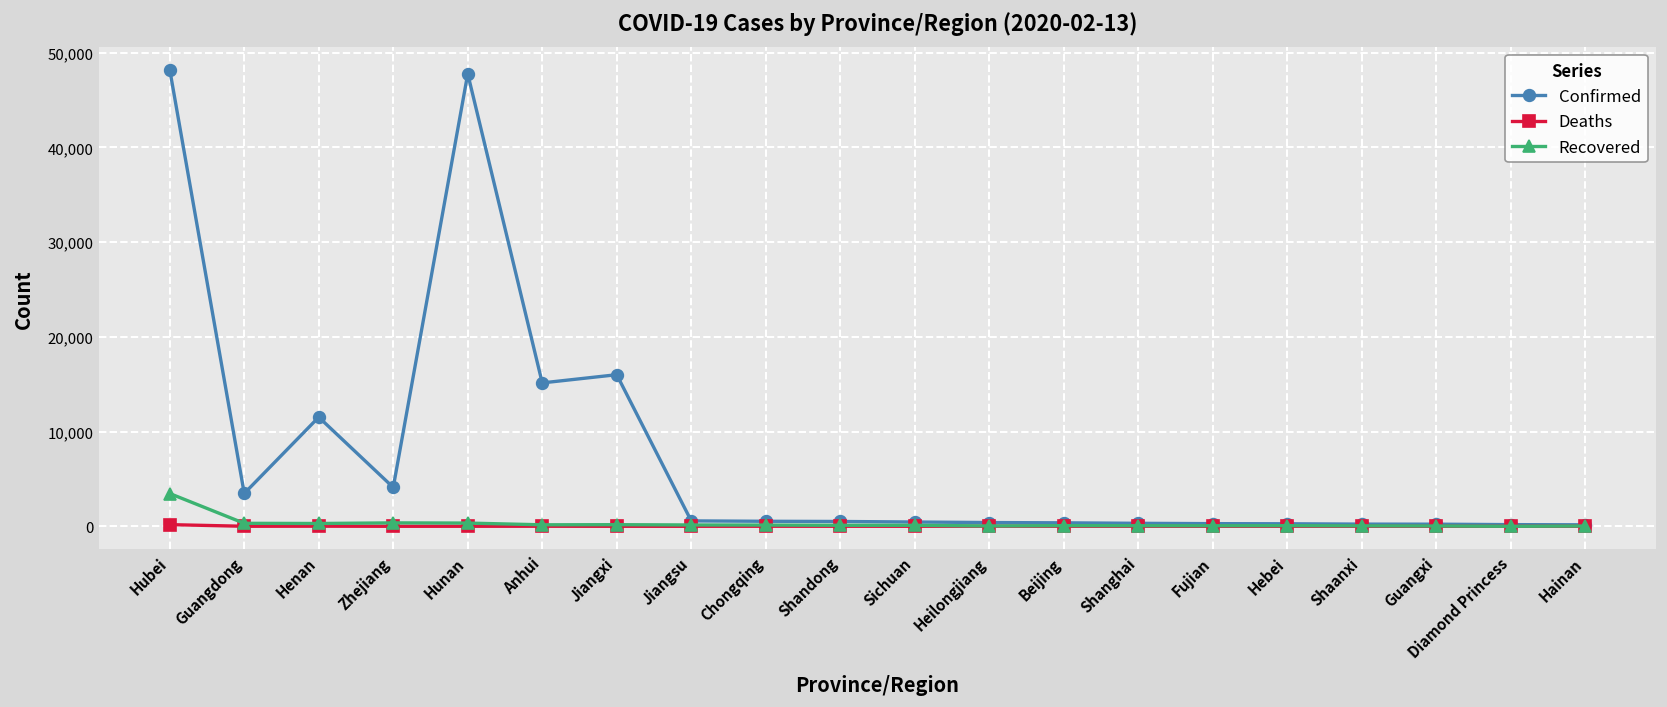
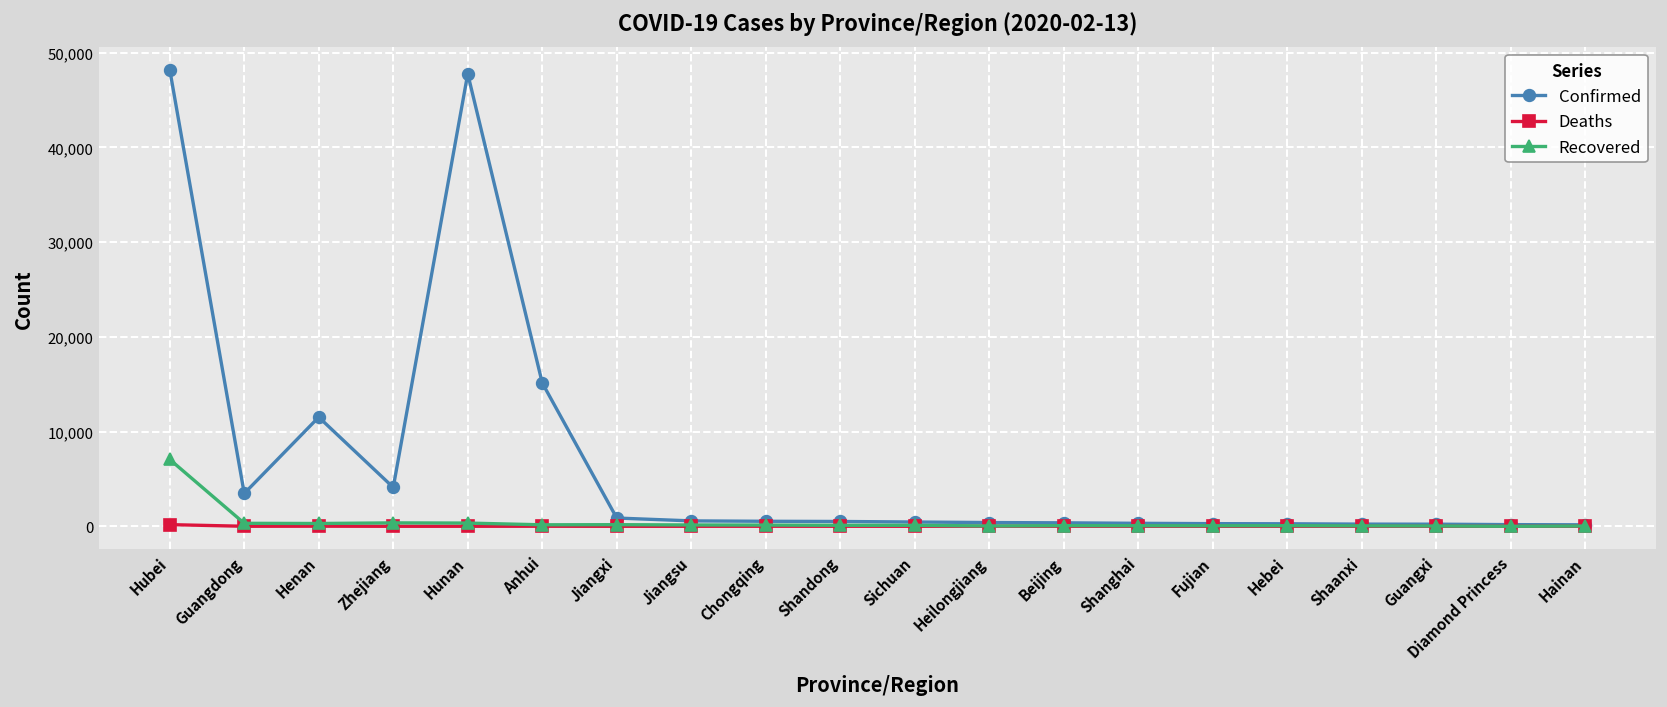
Recovered, Hubei: 3,000 -> 7,000
Confirmed, Jiangxi: 16,000 -> 1,000
